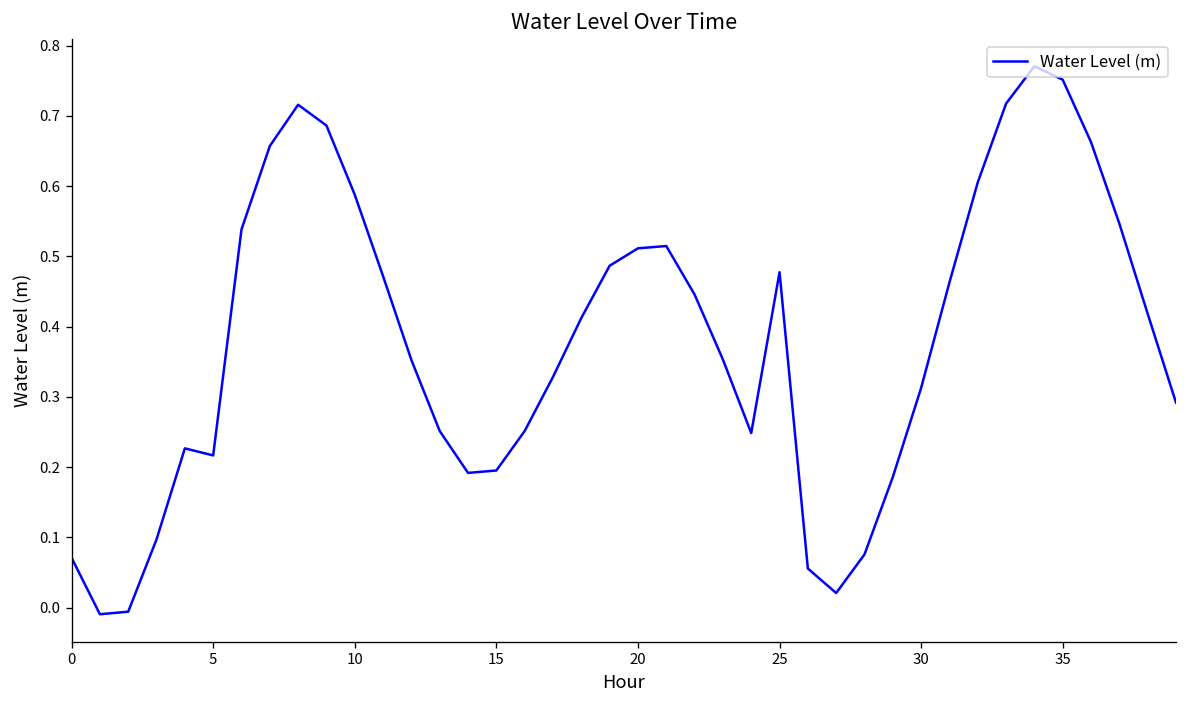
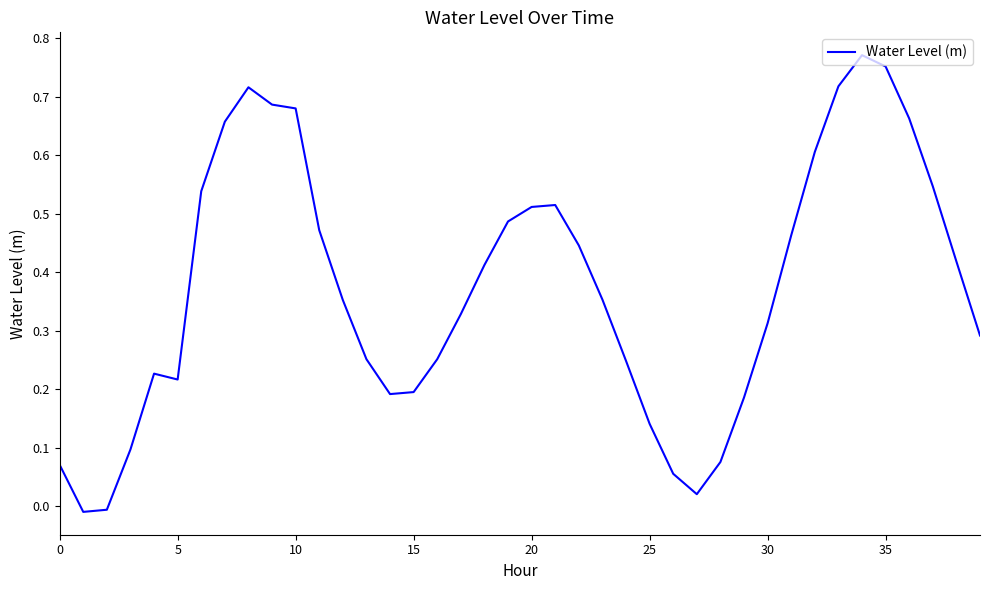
10: 0.59 -> 0.68
25: 0.48 -> 0.14
